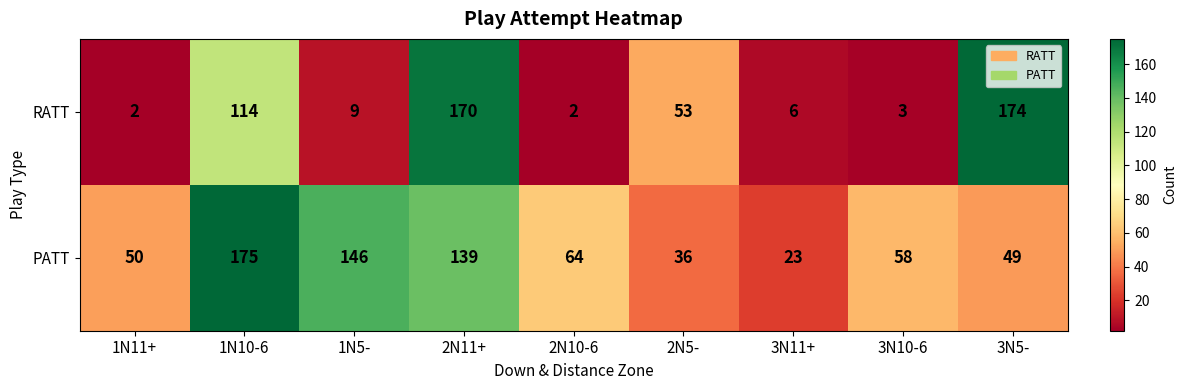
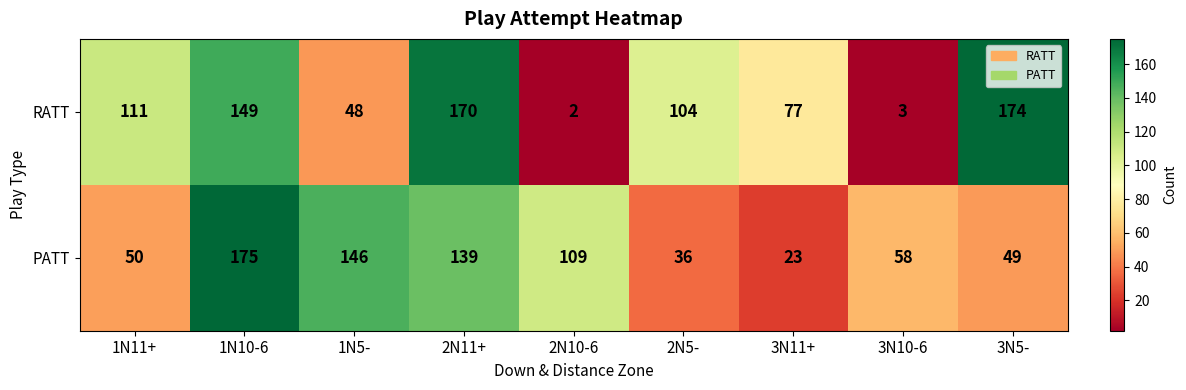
RATT, 1N11+: 2 -> 111
RATT, 1N10-6: 114 -> 149
RATT, 1N5-: 9 -> 48
RATT, 2N5-: 53 -> 104
RATT, 3N11+: 6 -> 77
PATT, 2N10-6: 64 -> 109
